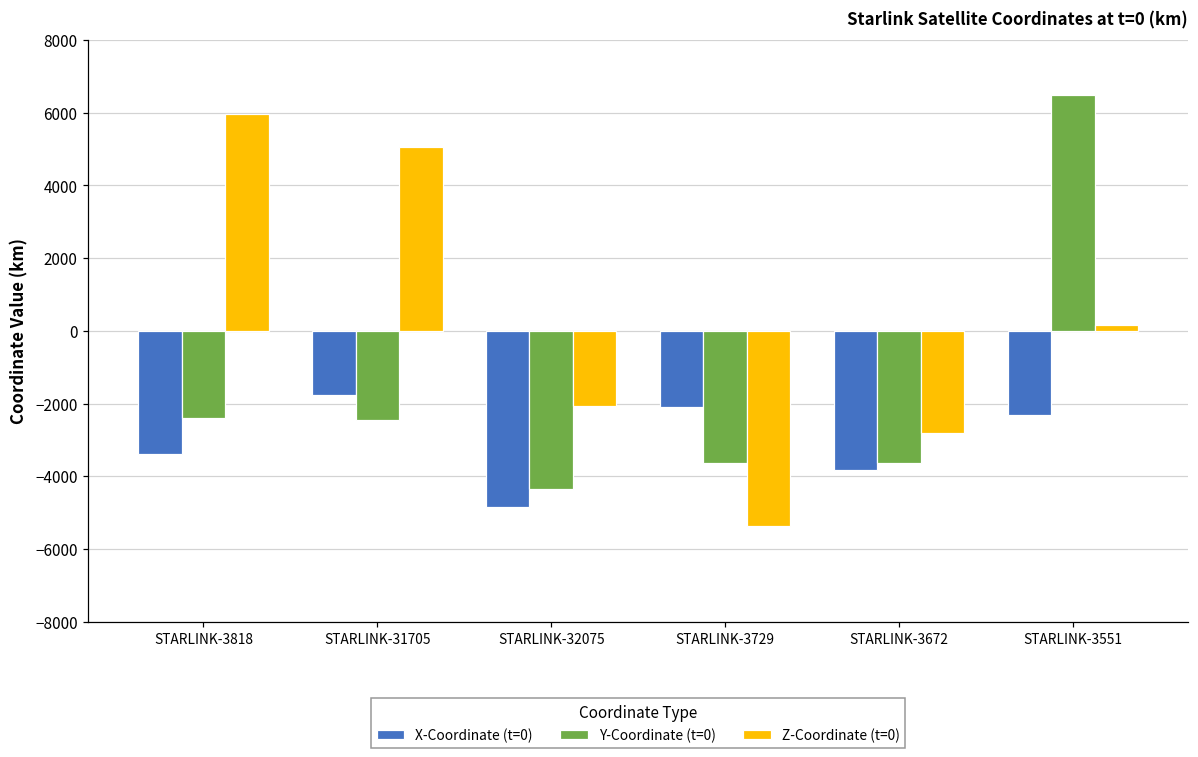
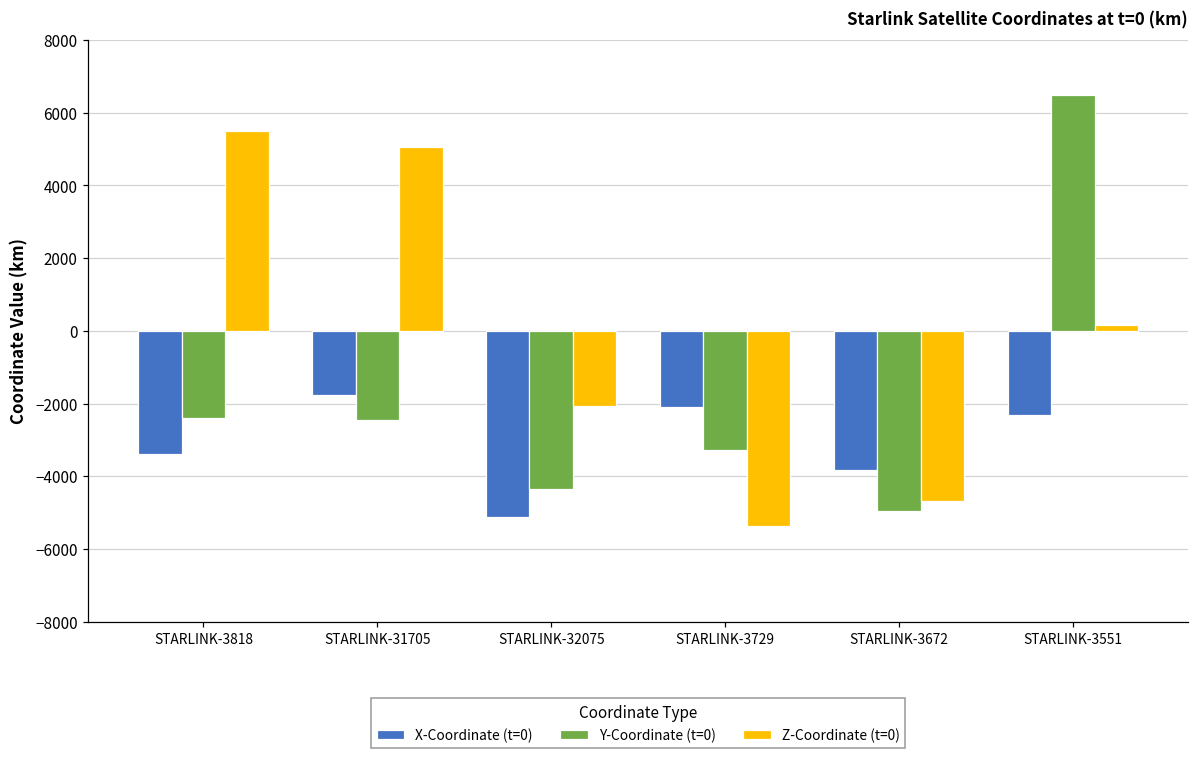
Z-Coordinate (t=0), STARLINK-3818: 6000 -> 5500
X-Coordinate (t=0), STARLINK-32075: -4800 -> -5100
Y-Coordinate (t=0), STARLINK-3729: -3600 -> -3300
Y-Coordinate (t=0), STARLINK-3672: -3600 -> -4900
Z-Coordinate (t=0), STARLINK-3672: -2800 -> -4700
